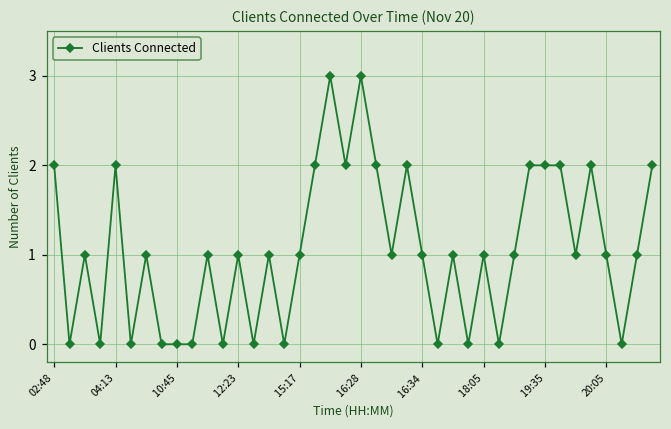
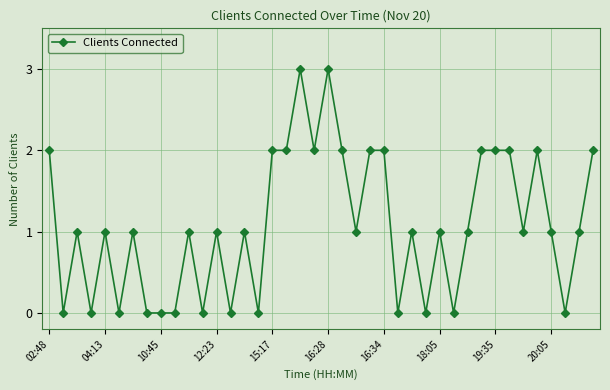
04:13: 2 -> 1
15:17: 1 -> 2
16:34: 1 -> 2
